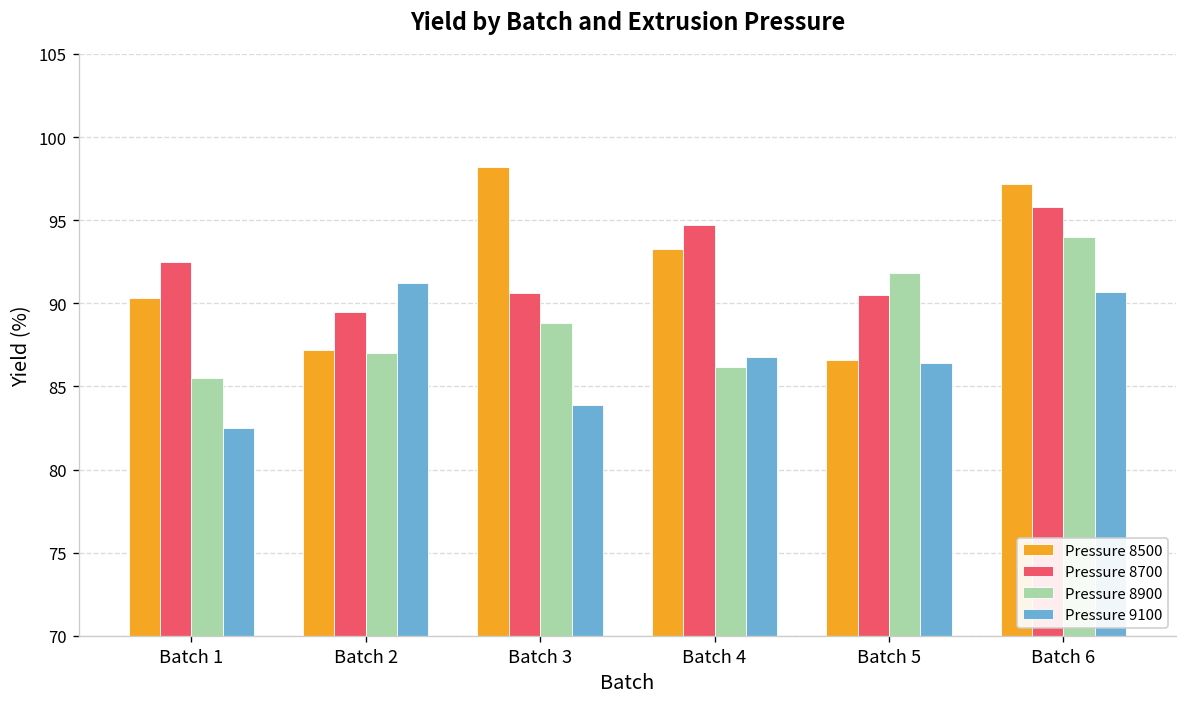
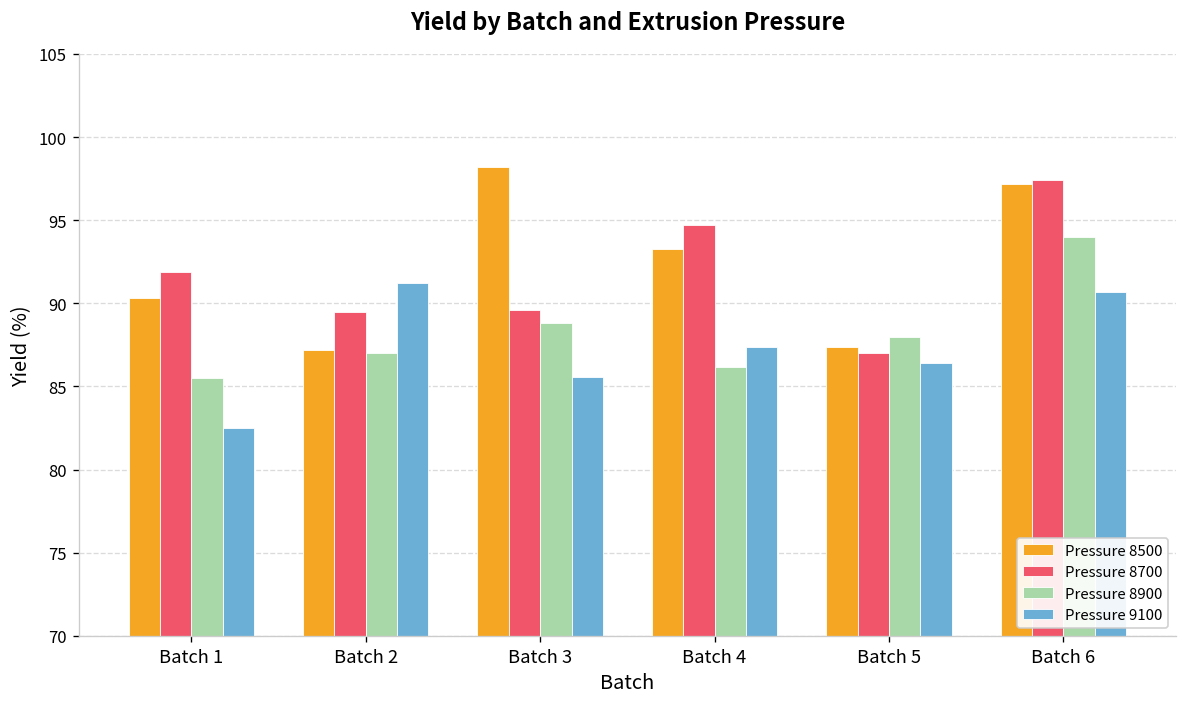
Pressure 8700, Batch 1: 92.5 -> 91.9
Pressure 8700, Batch 3: 90.6 -> 89.6
Pressure 9100, Batch 3: 83.9 -> 85.6
Pressure 9100, Batch 4: 86.8 -> 87.4
Pressure 8500, Batch 5: 86.6 -> 87.4
Pressure 8700, Batch 5: 90.5 -> 87.0
Pressure 8900, Batch 5: 91.8 -> 88.0
Pressure 8700, Batch 6: 95.8 -> 97.4
